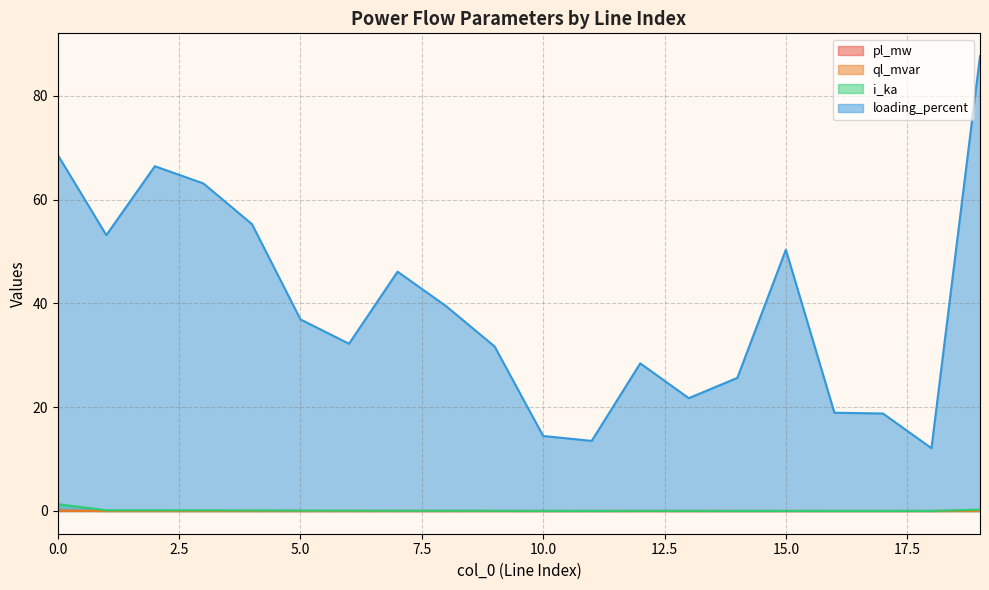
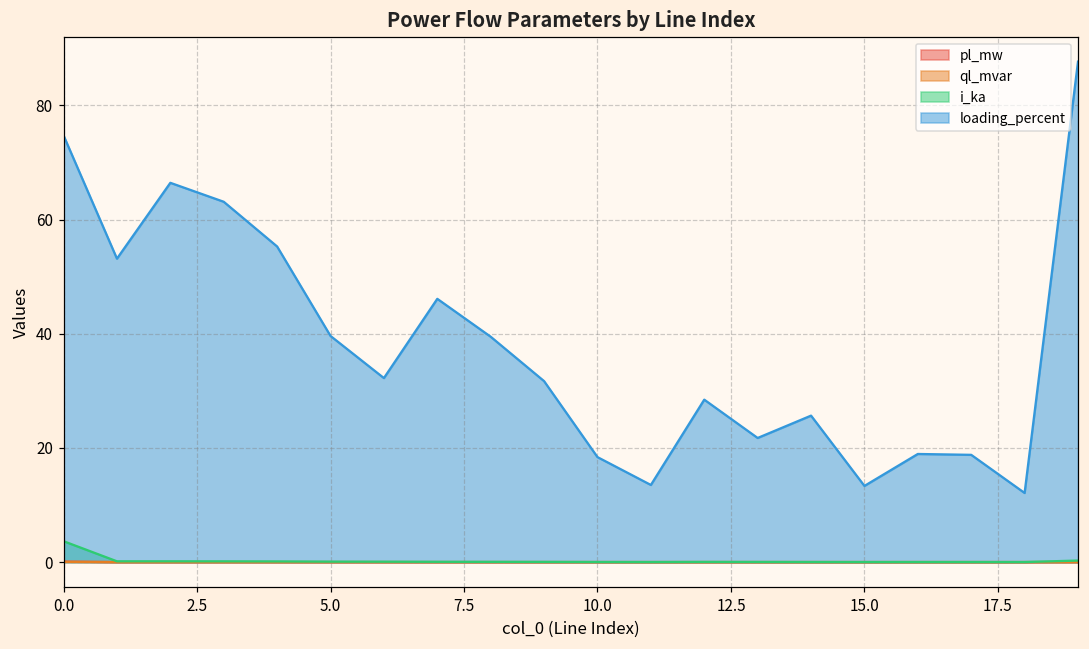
i_ka, 0.0: 1 -> 4
loading_percent, 0.0: 69 -> 75
loading_percent, 5.0: 37 -> 40
loading_percent, 10.0: 14 -> 18
loading_percent, 15.0: 50 -> 13
